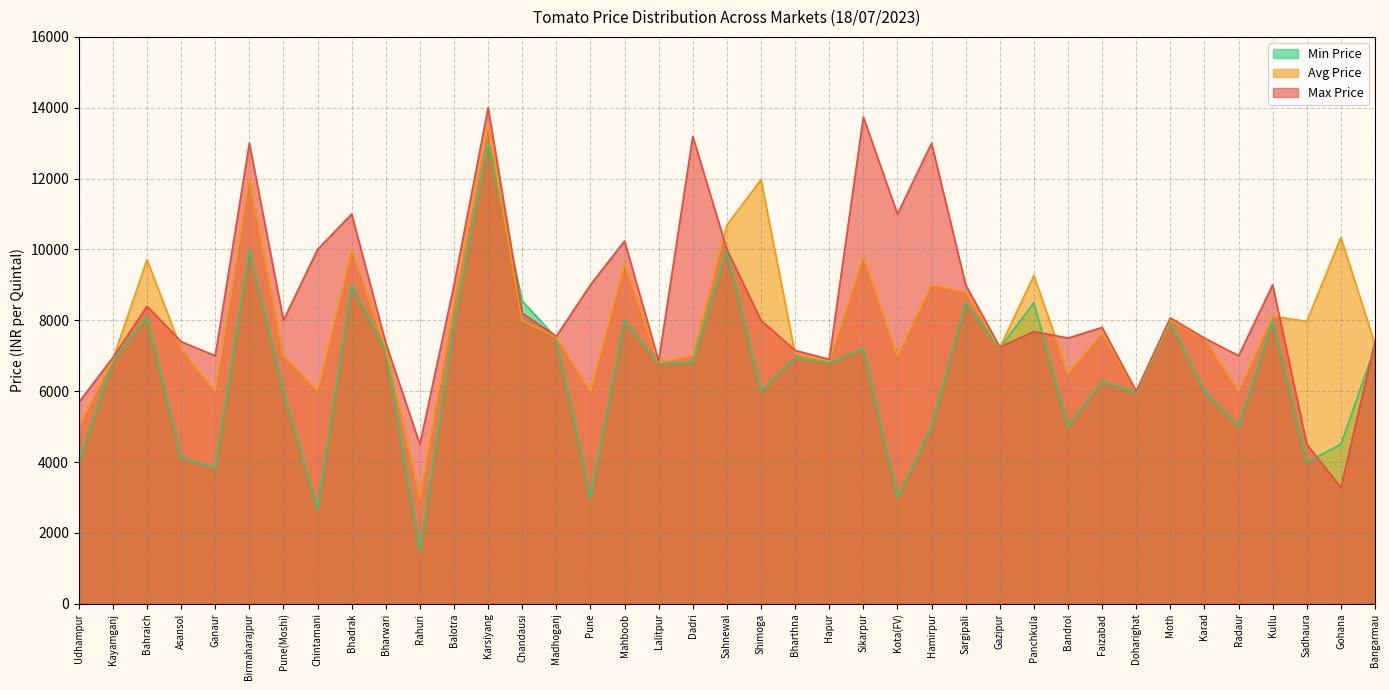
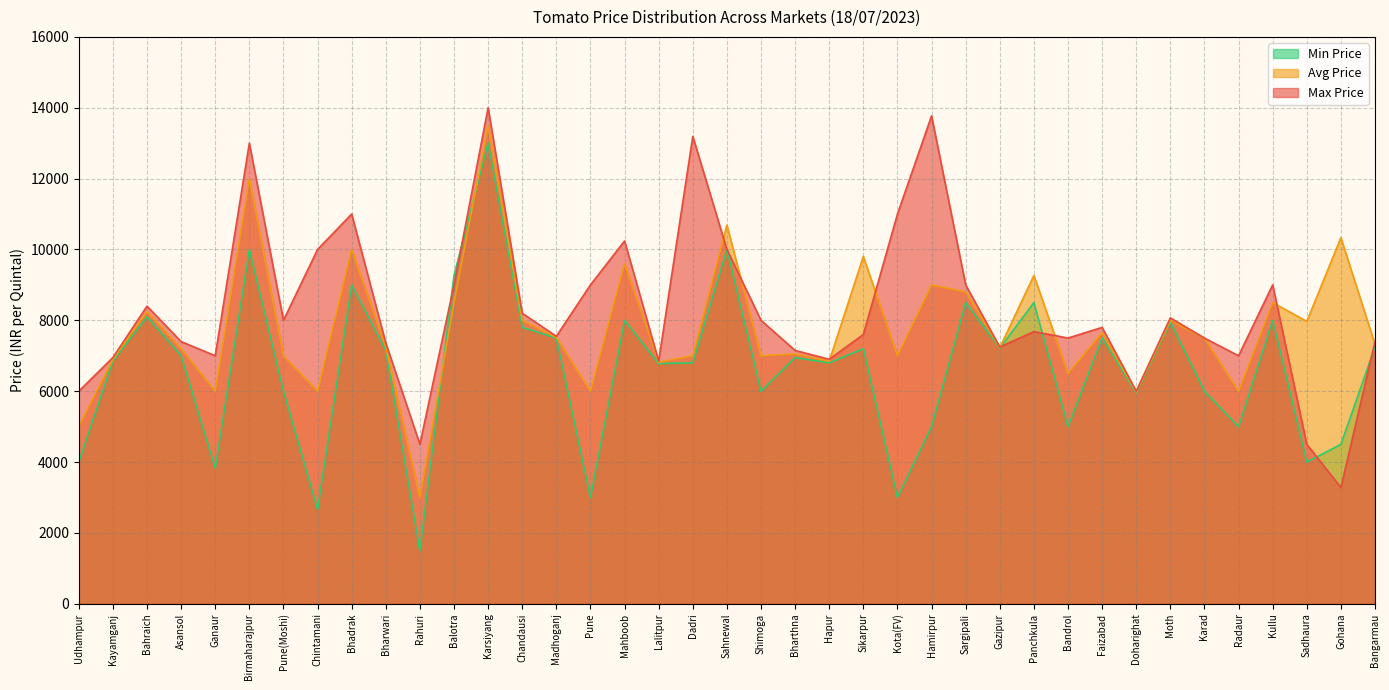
Max Price, Udhampur: 5700 -> 6000
Avg Price, Bahraich: 9700 -> 8300
Min Price, Asansol: 4100 -> 7000
Min Price, Balotra: 7900 -> 9300
Min Price, Chandausi: 8500 -> 7800
Avg Price, Shimoga: 12000 -> 7000
Max Price, Sikarpur: 13700 -> 7600
Max Price, Hamirpur: 13000 -> 13800
Min Price, Faizabad: 6300 -> 7500
Avg Price, Kullu: 8100 -> 8500
